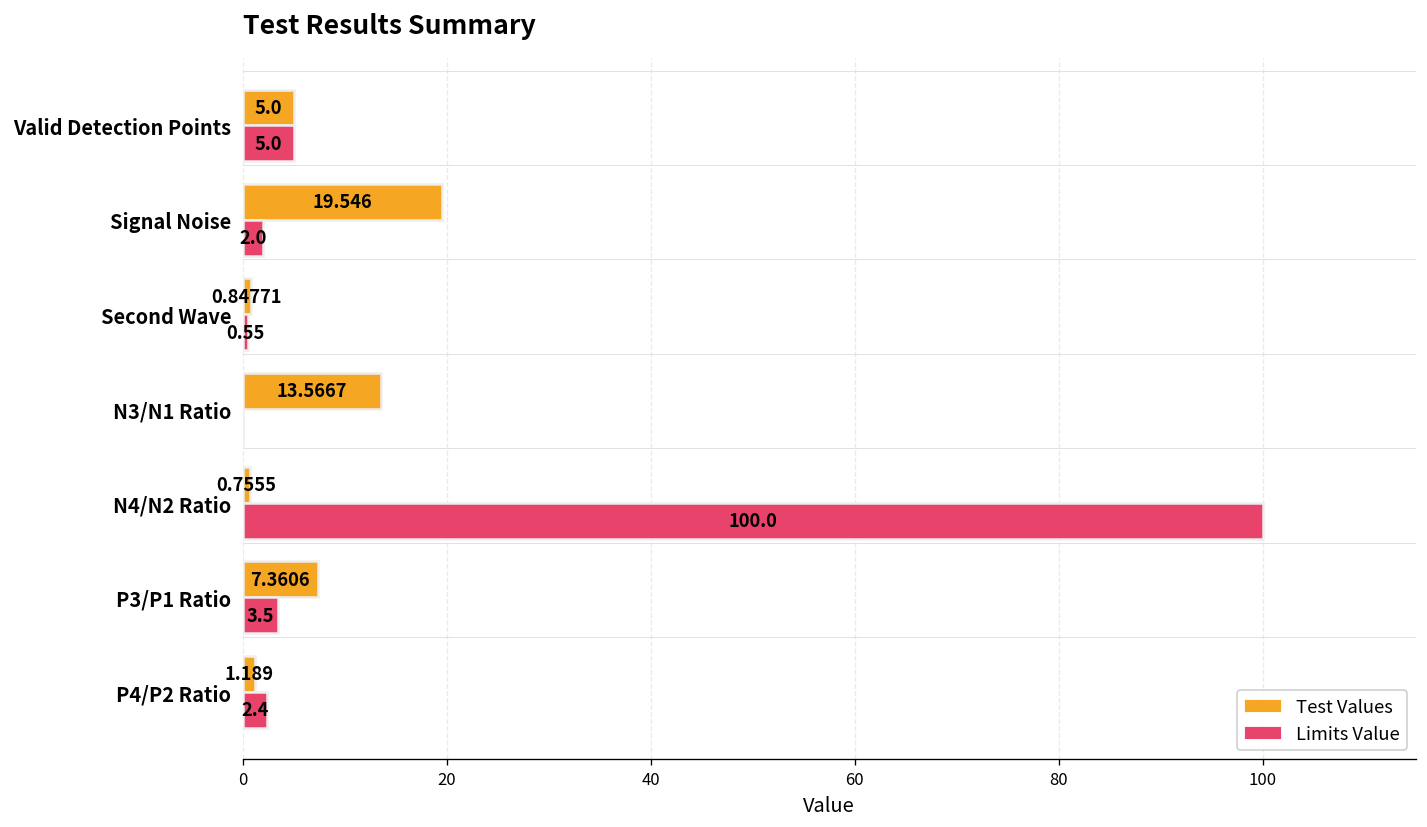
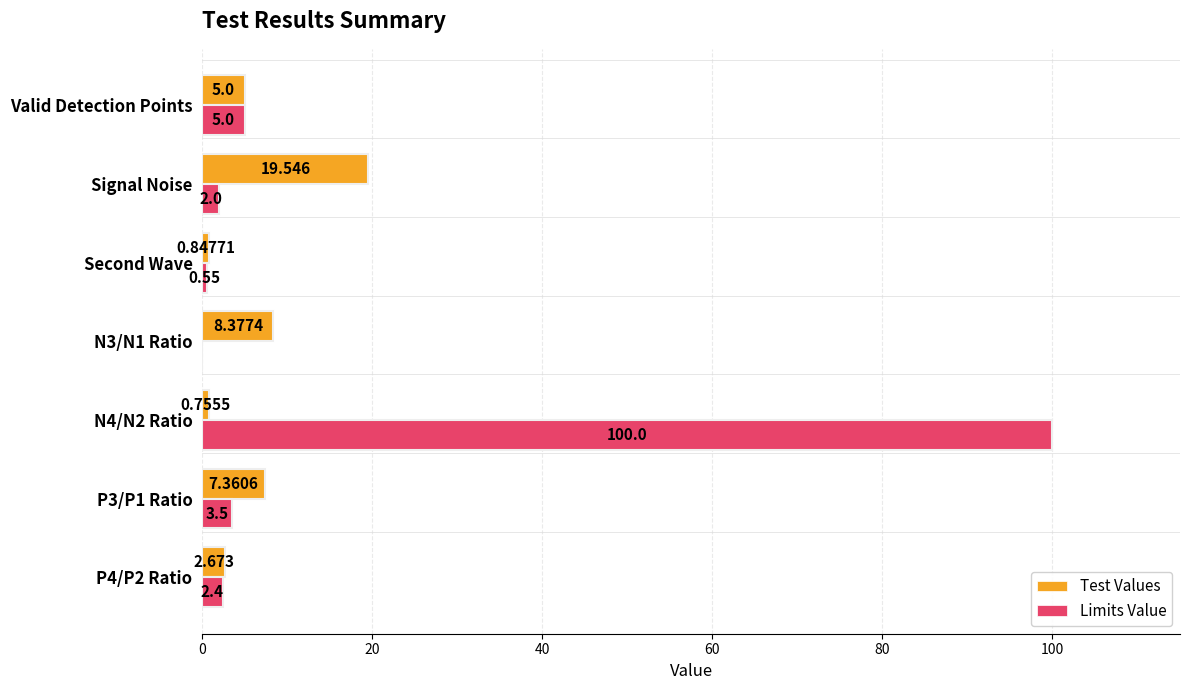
Test Values, N3/N1 Ratio: 13.5667 -> 8.3774
Test Values, P4/P2 Ratio: 1.189 -> 2.673
